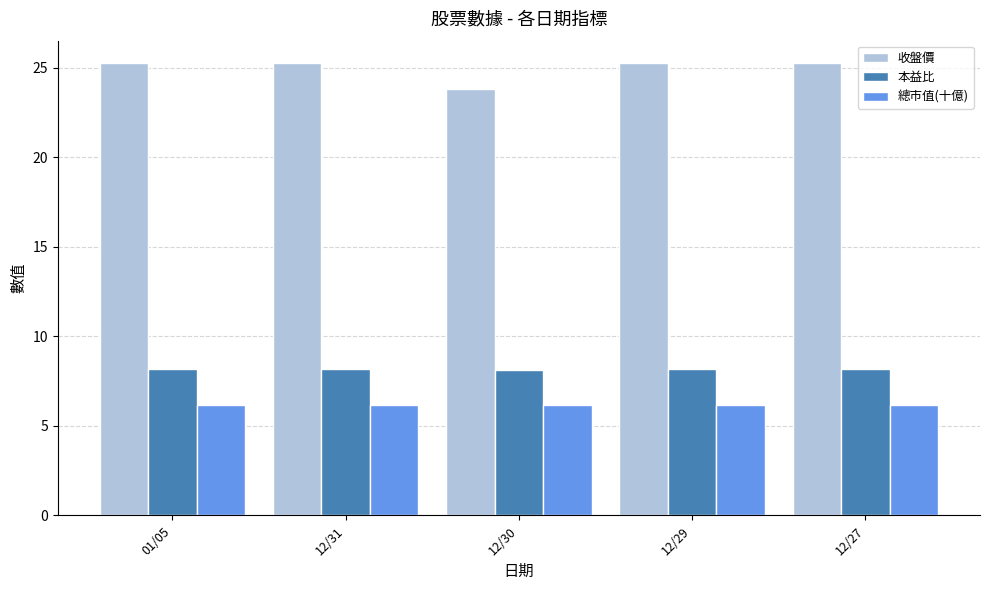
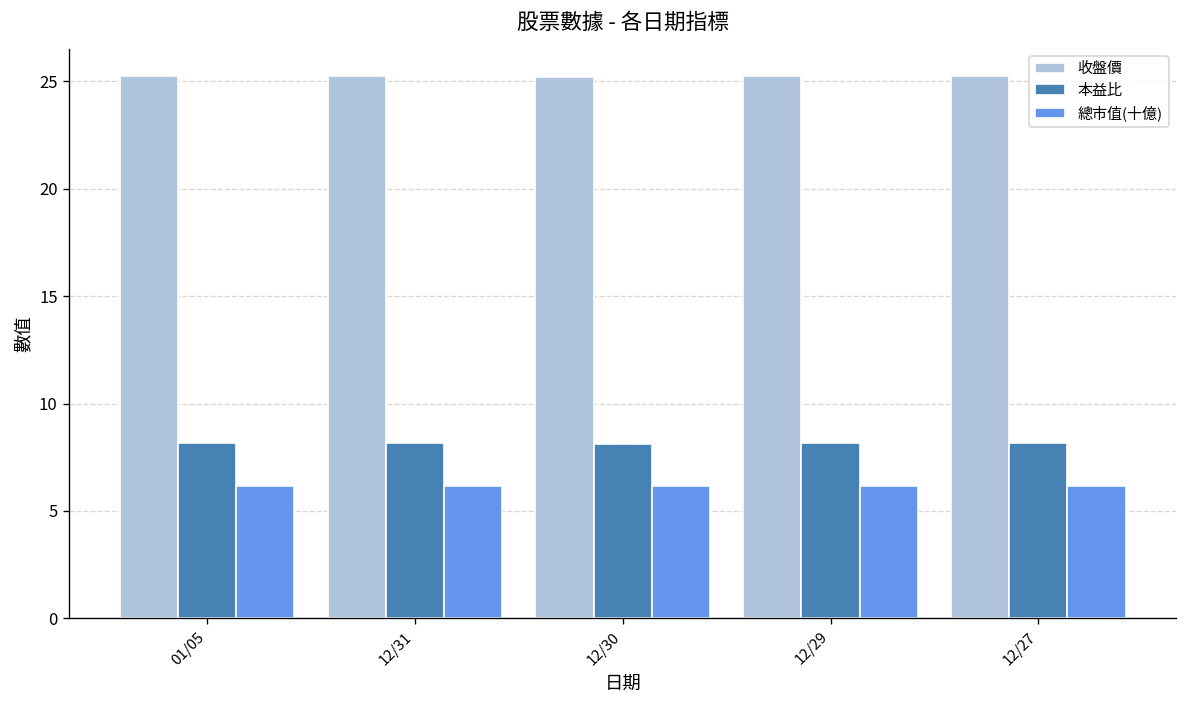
收盤價, 12/30: 23.8 -> 25.2
